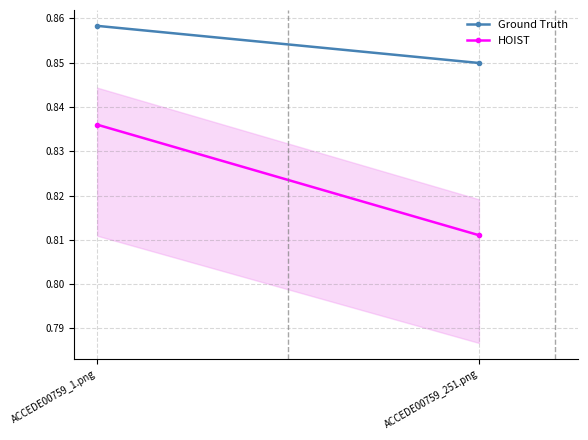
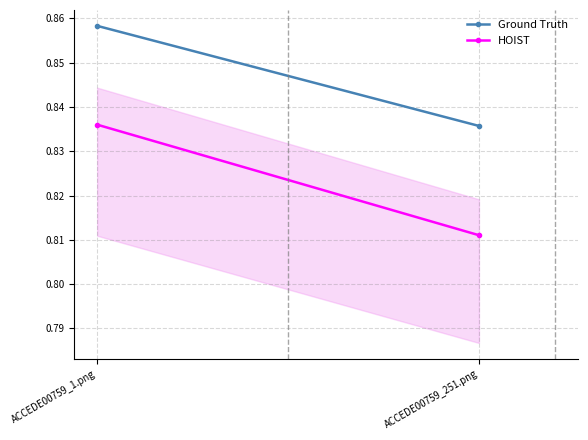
Ground Truth, ACCEDE00759_251.png: 0.850 -> 0.836
